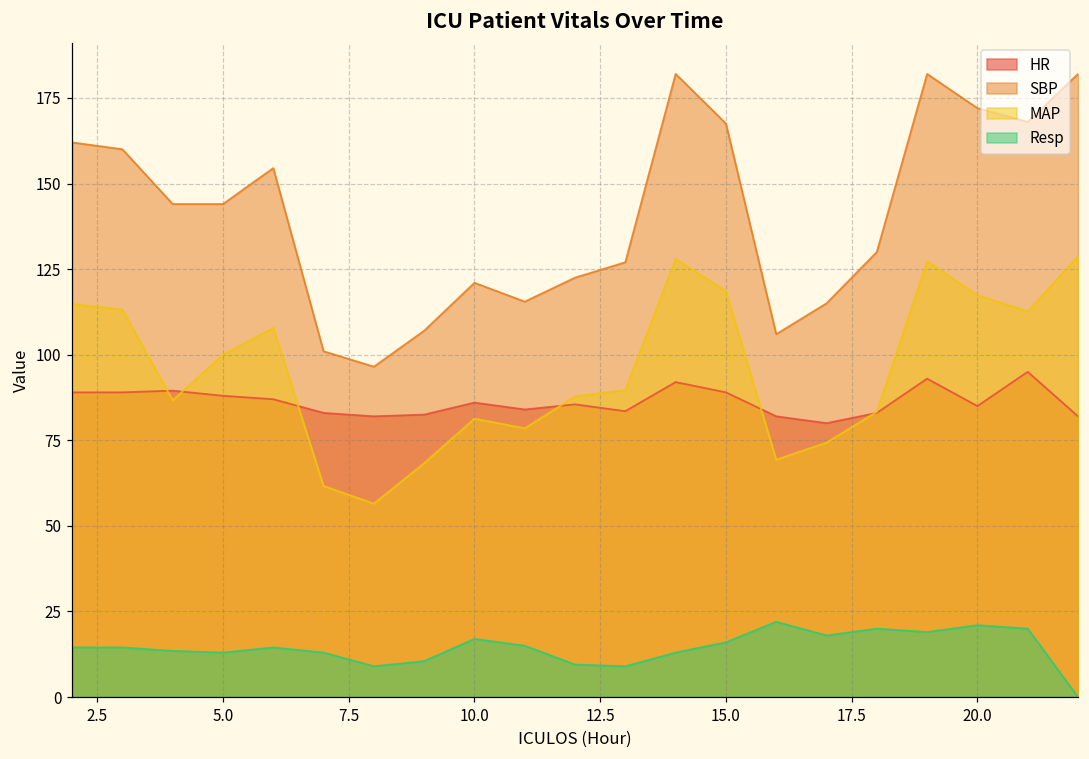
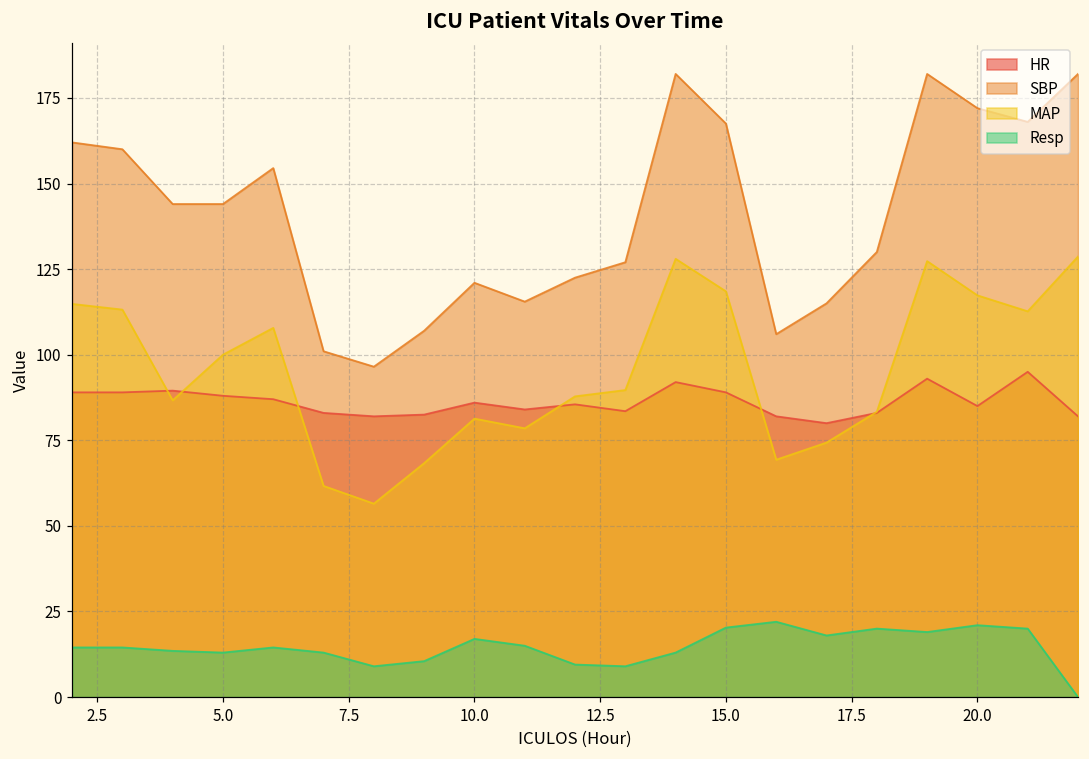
Resp, 15.0: 16 -> 20
